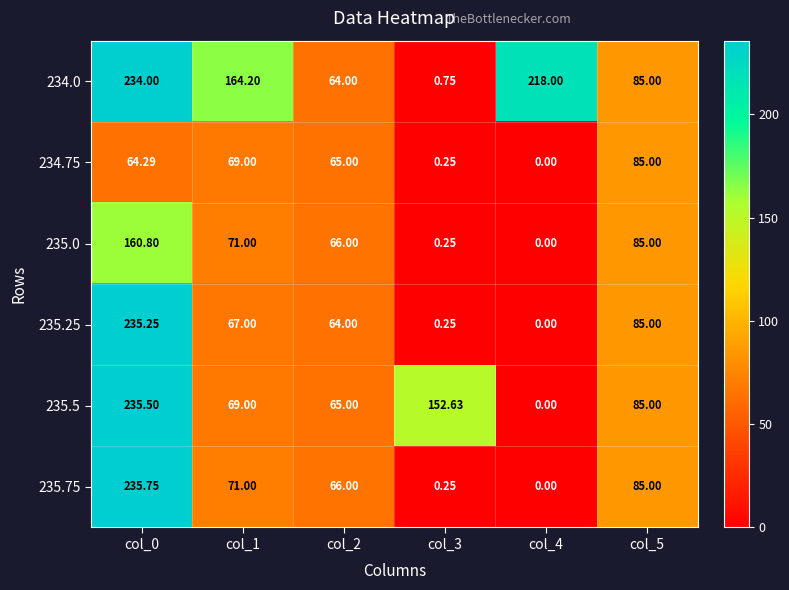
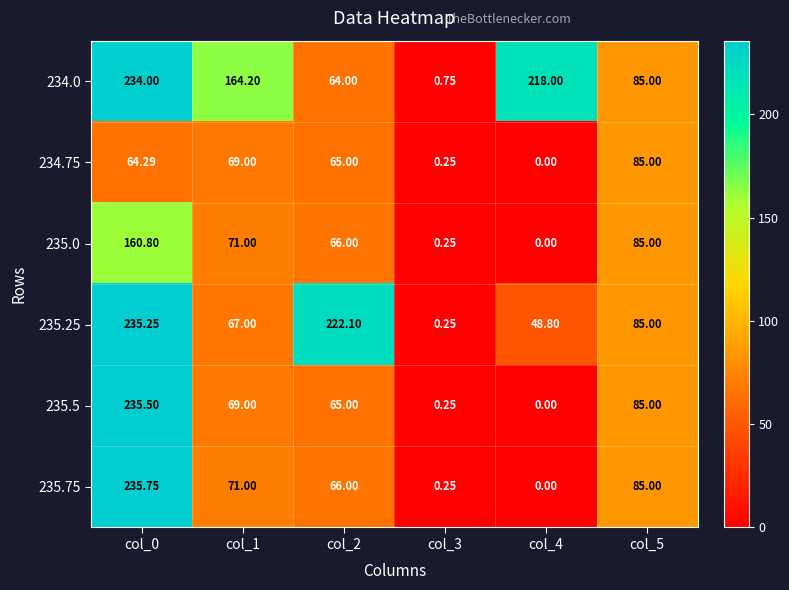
235.25, col_2: 64.00 -> 222.10
235.25, col_4: 0.00 -> 48.80
235.5, col_3: 152.63 -> 0.25
